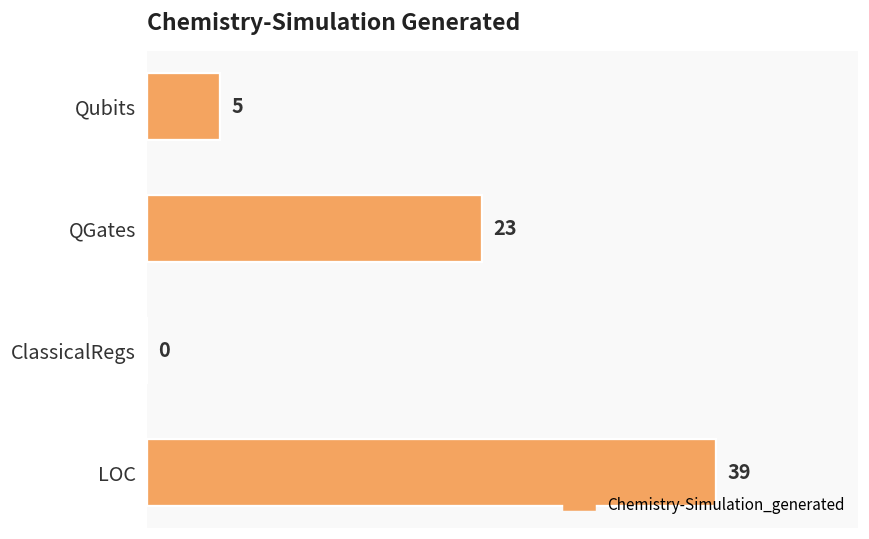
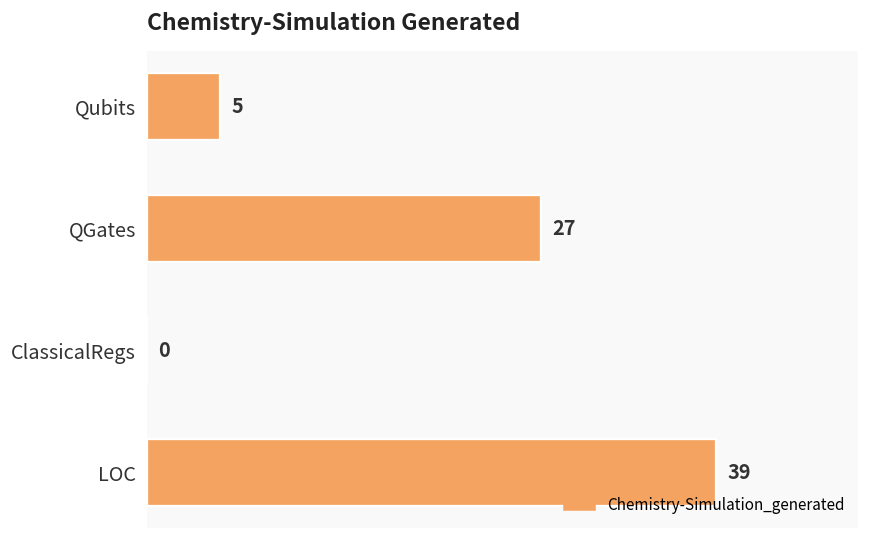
QGates: 23 -> 27
